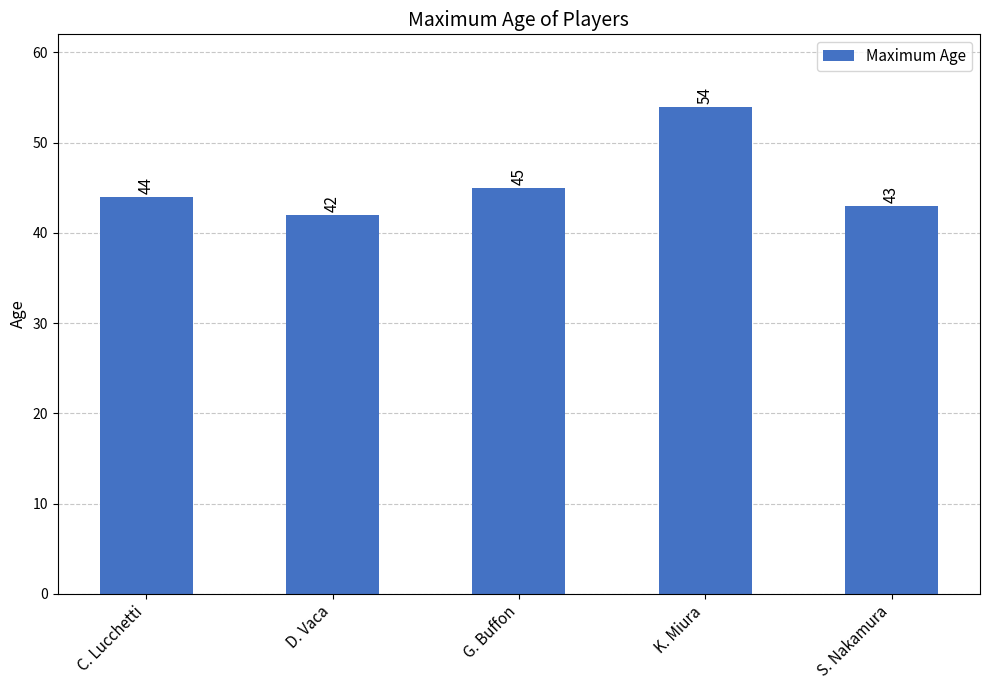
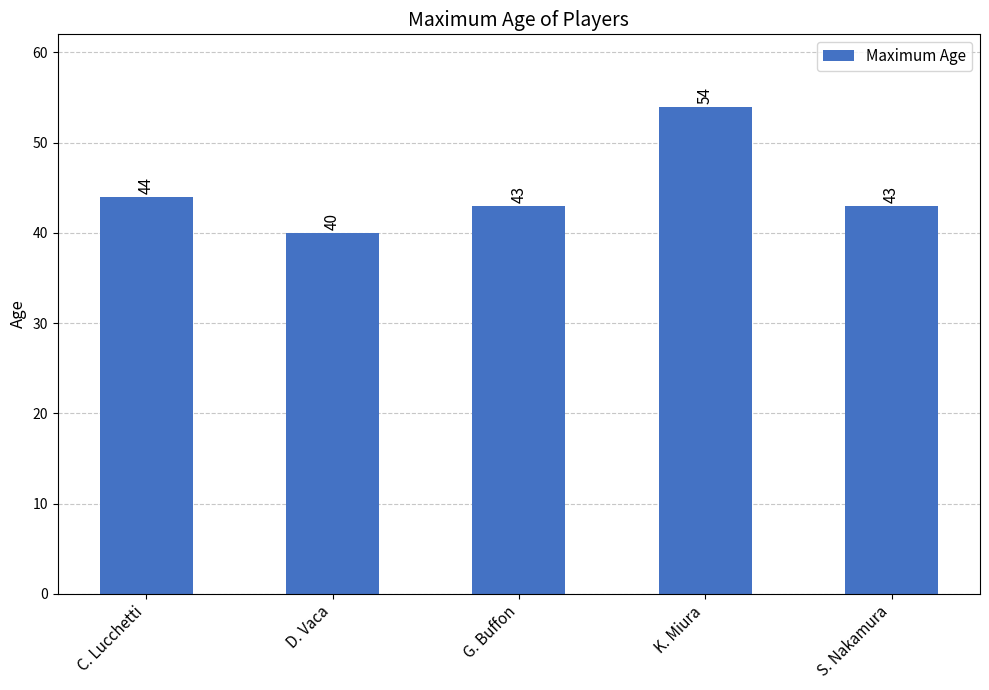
D. Vaca: 42 -> 40
G. Buffon: 45 -> 43
